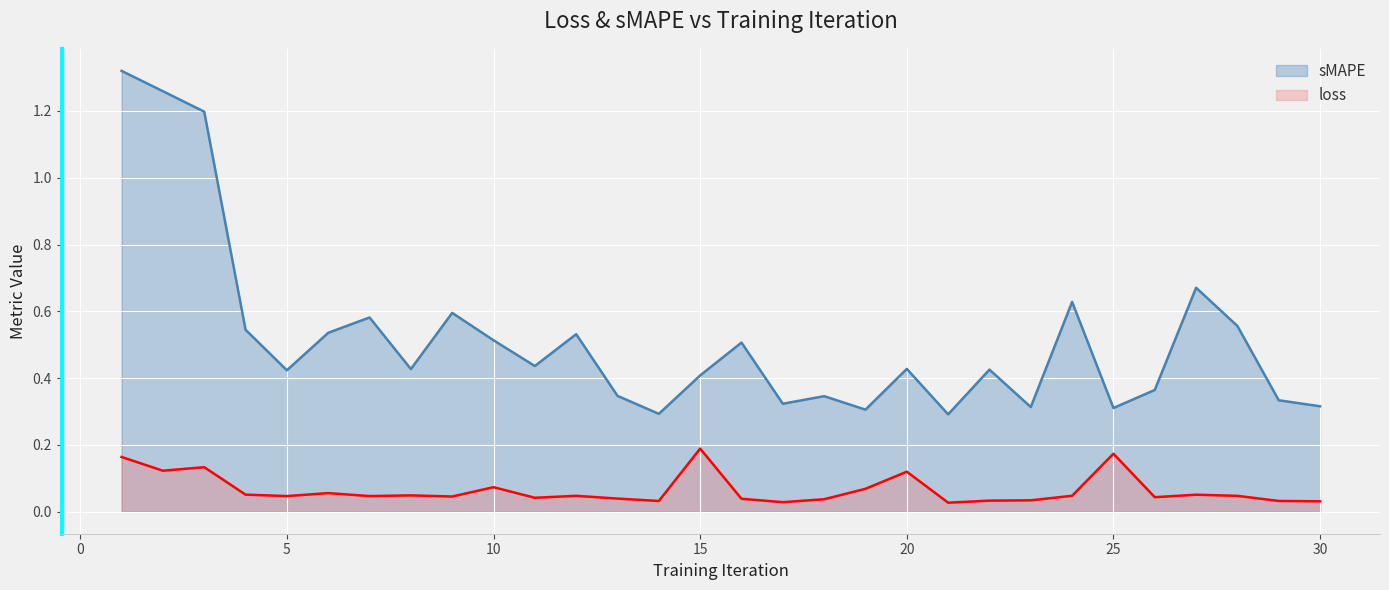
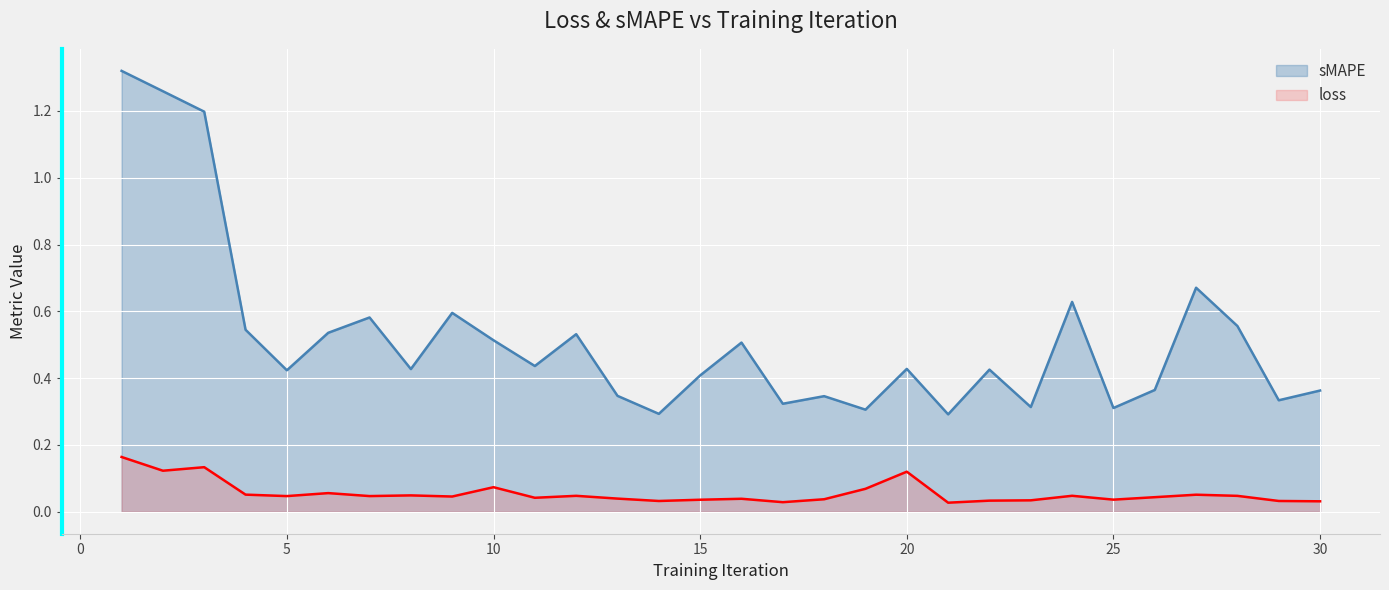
loss, 15: 0.19 -> 0.04
loss, 25: 0.17 -> 0.04
sMAPE, 30: 0.32 -> 0.36
